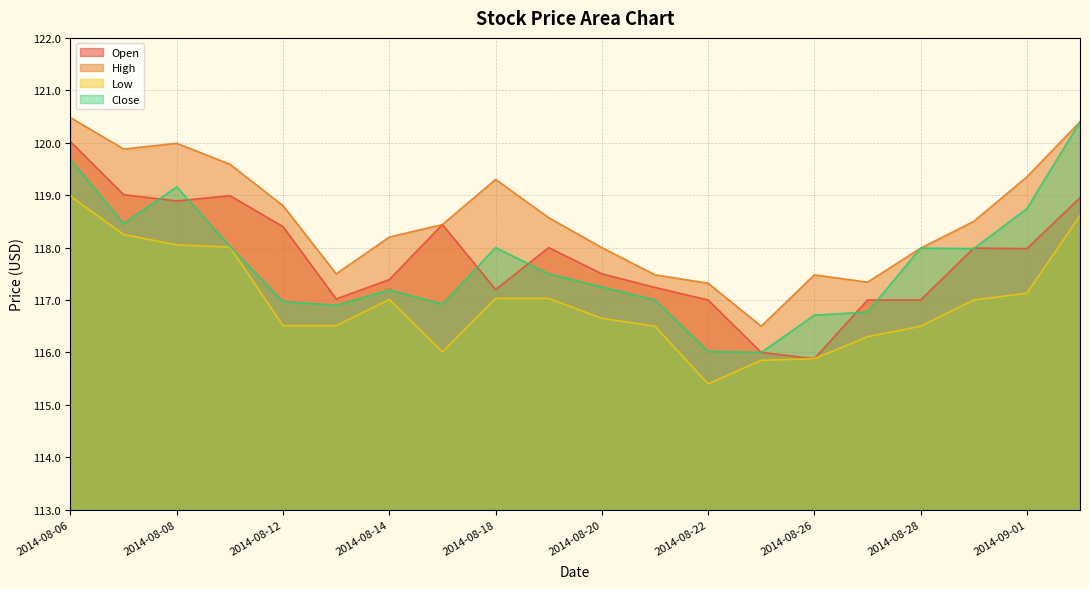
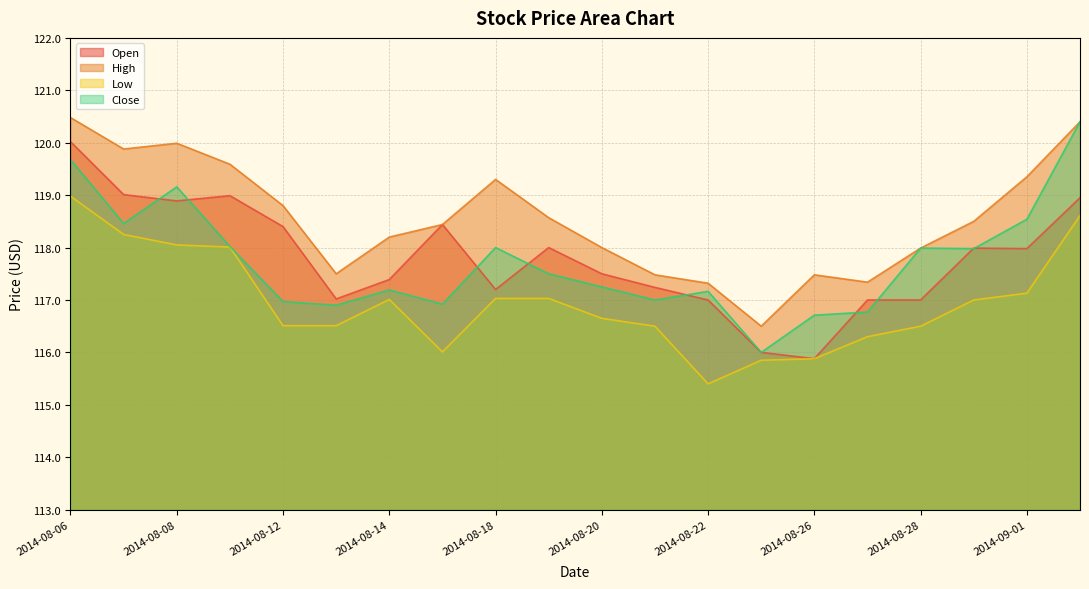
Close, 2014-08-22: 116.0 -> 117.2
Close, 2014-09-01: 118.7 -> 118.5
